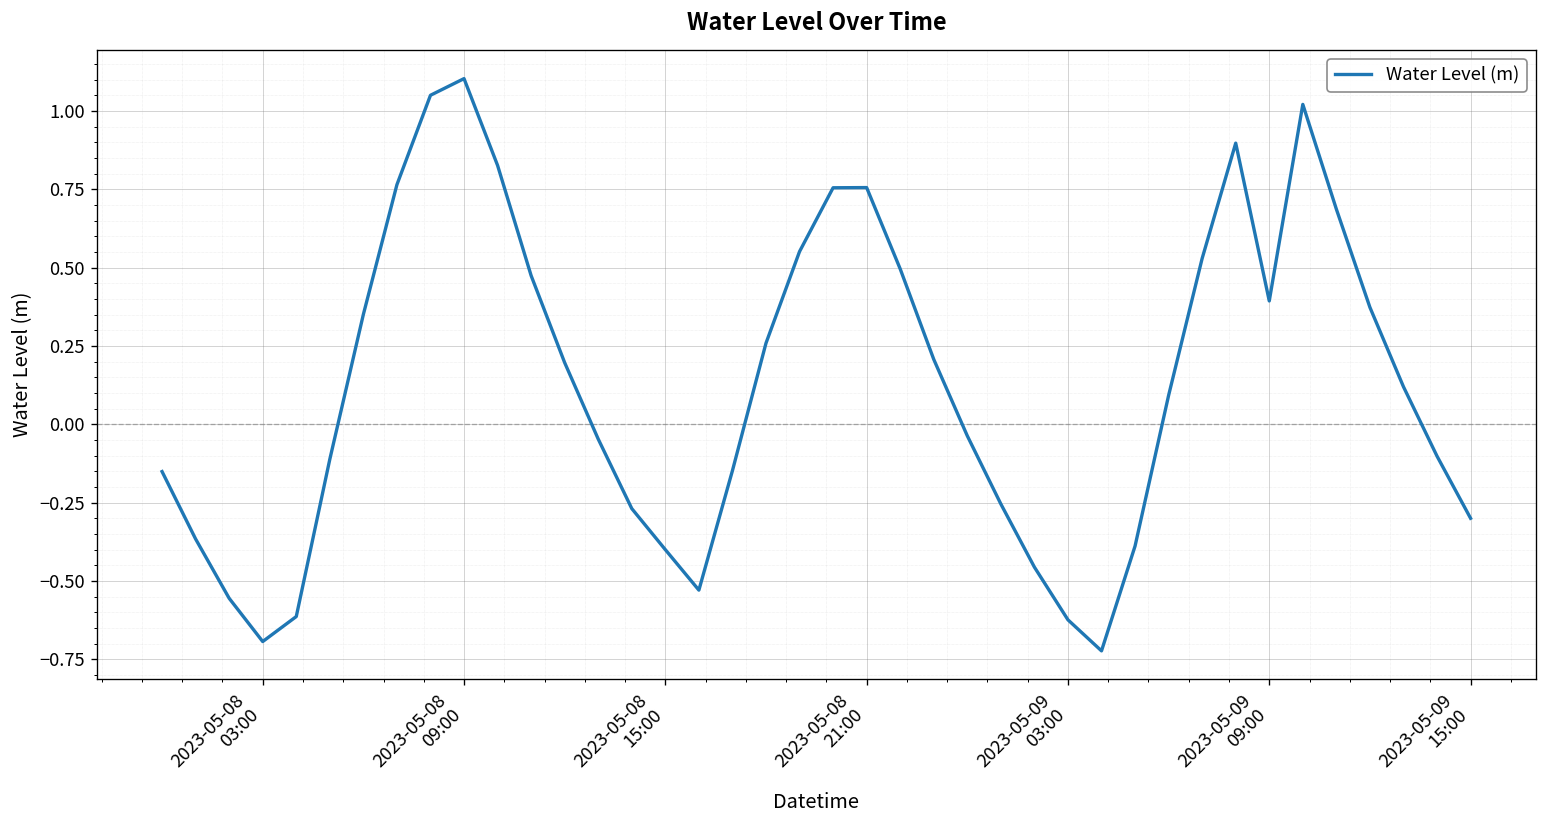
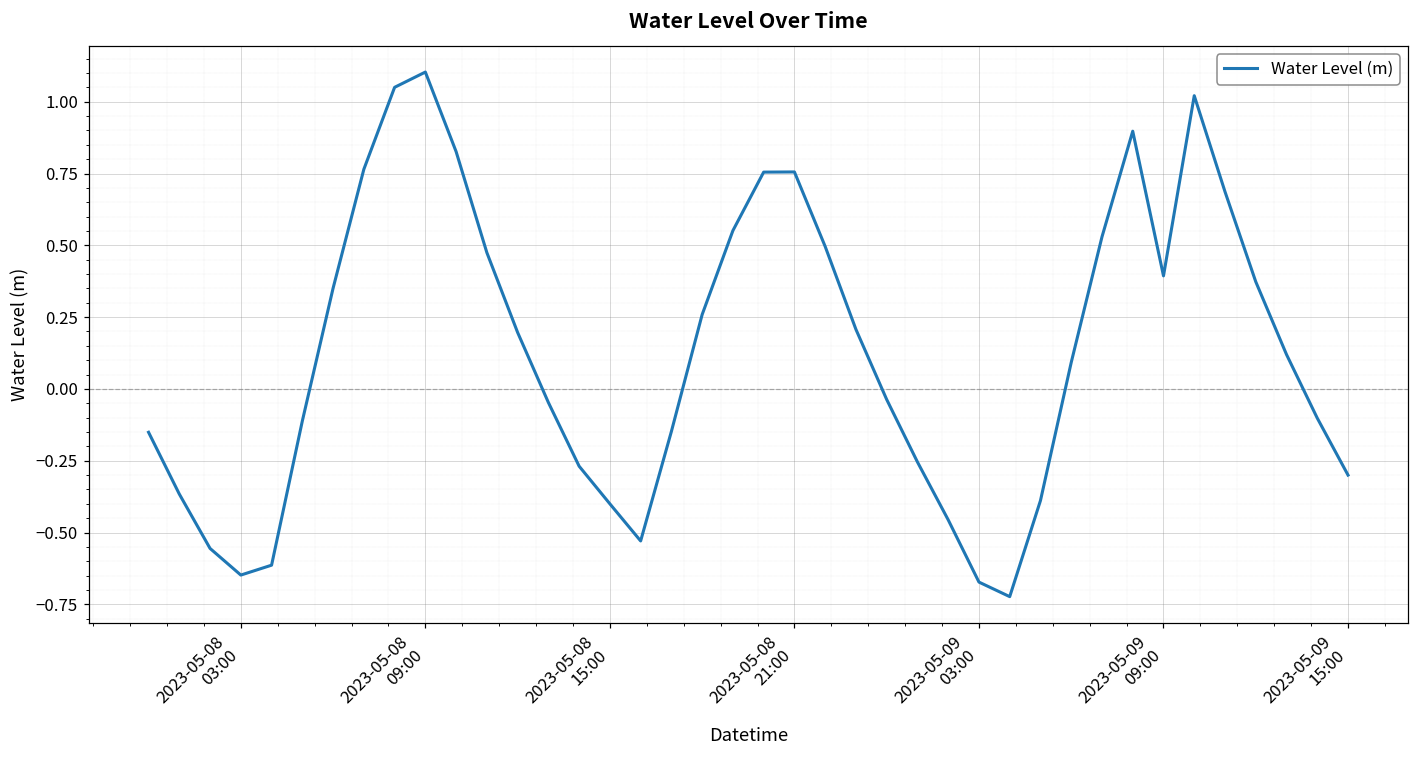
2023-05-08 03:00: -0.69 -> -0.65
2023-05-09 03:00: -0.62 -> -0.67
